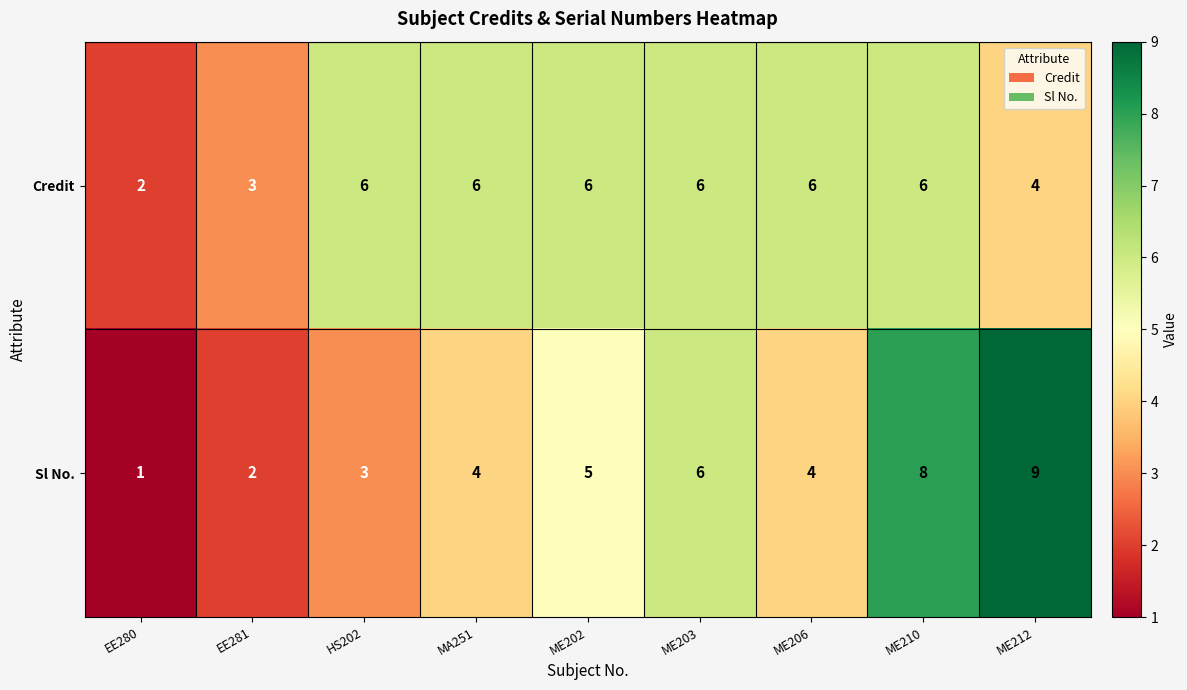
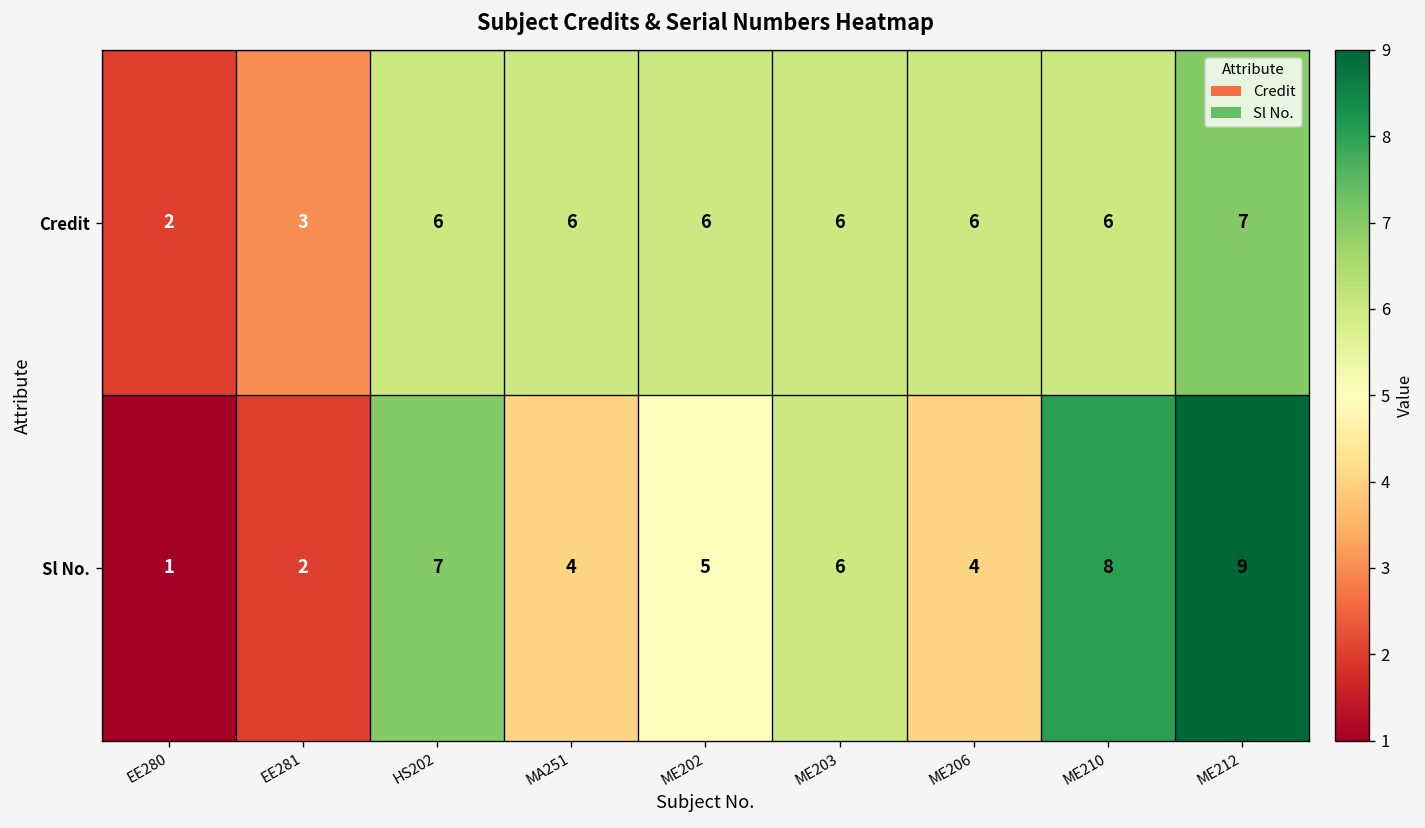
Credit, ME212: 4 -> 7
Sl No., HS202: 3 -> 7
